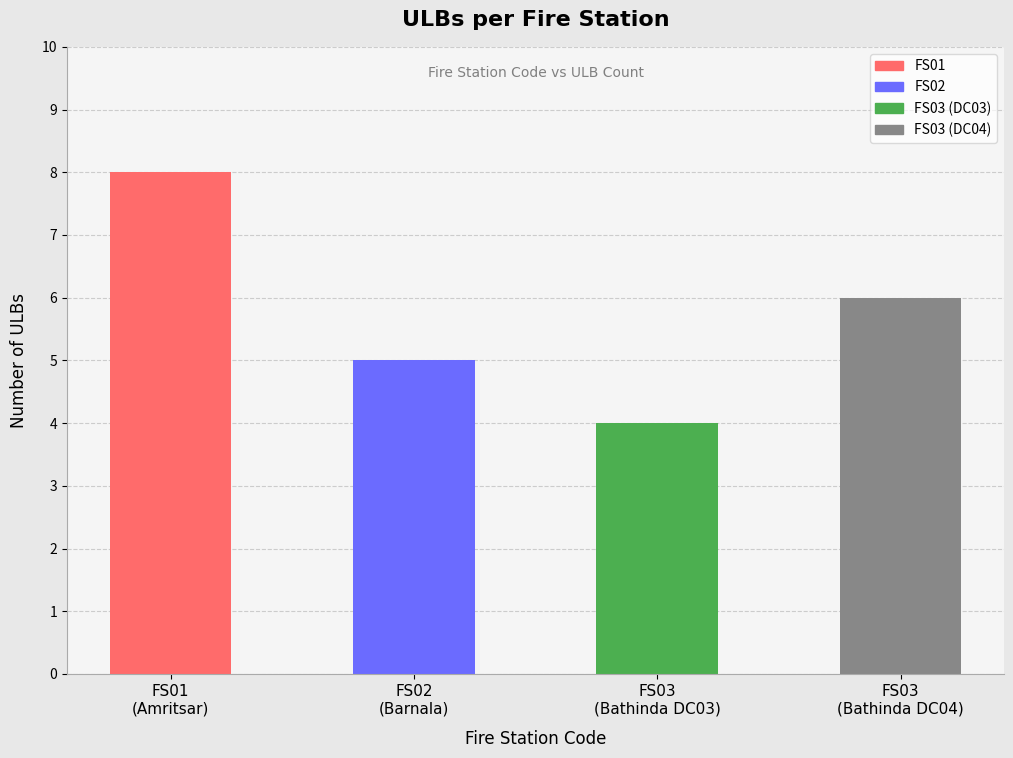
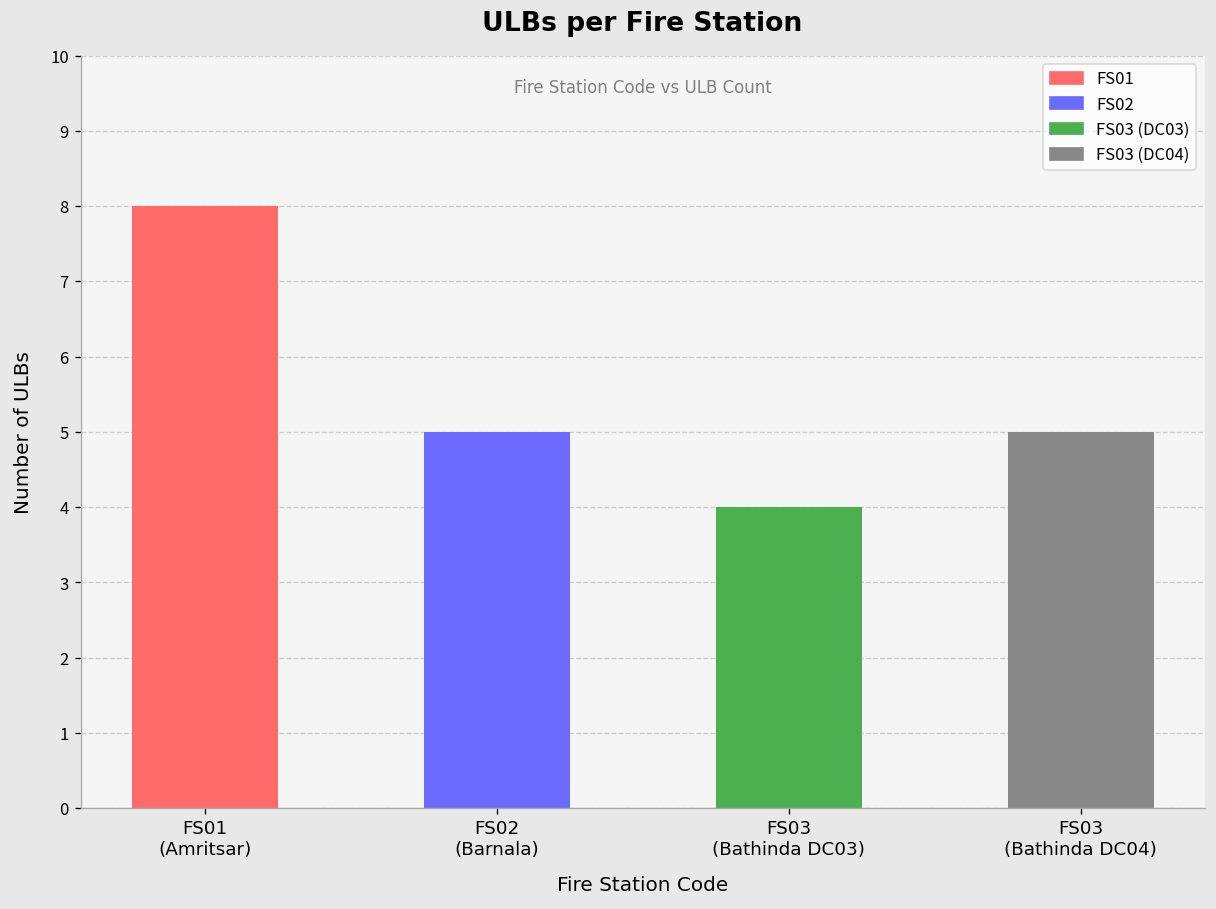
FS03 (Bathinda DC04): 6 -> 5
